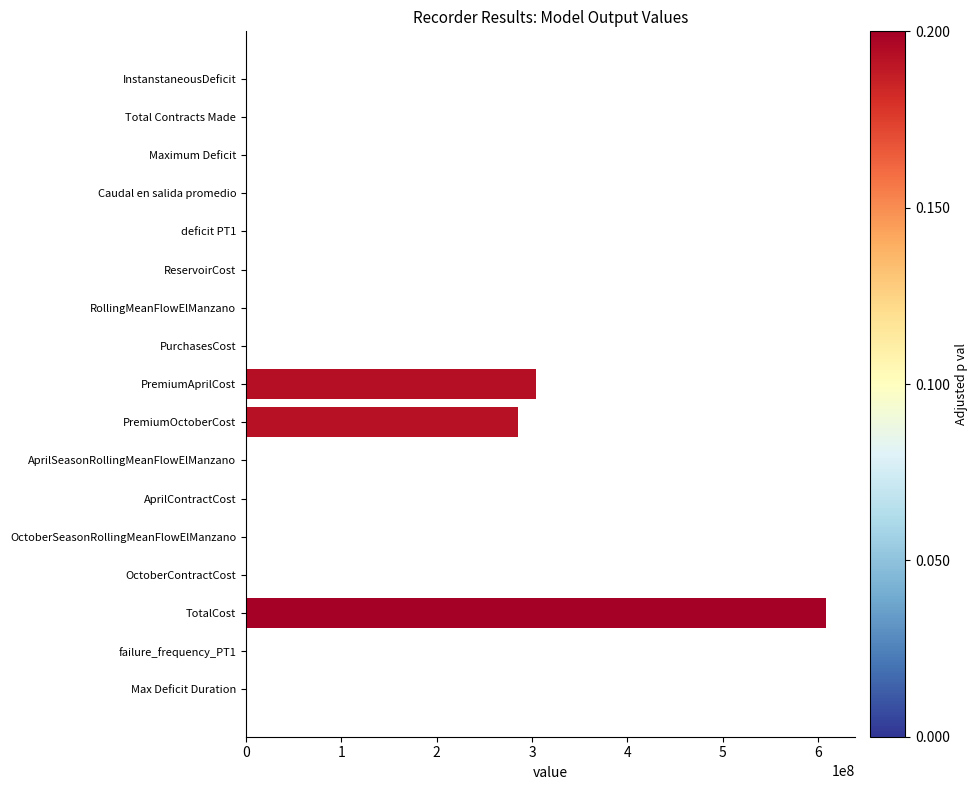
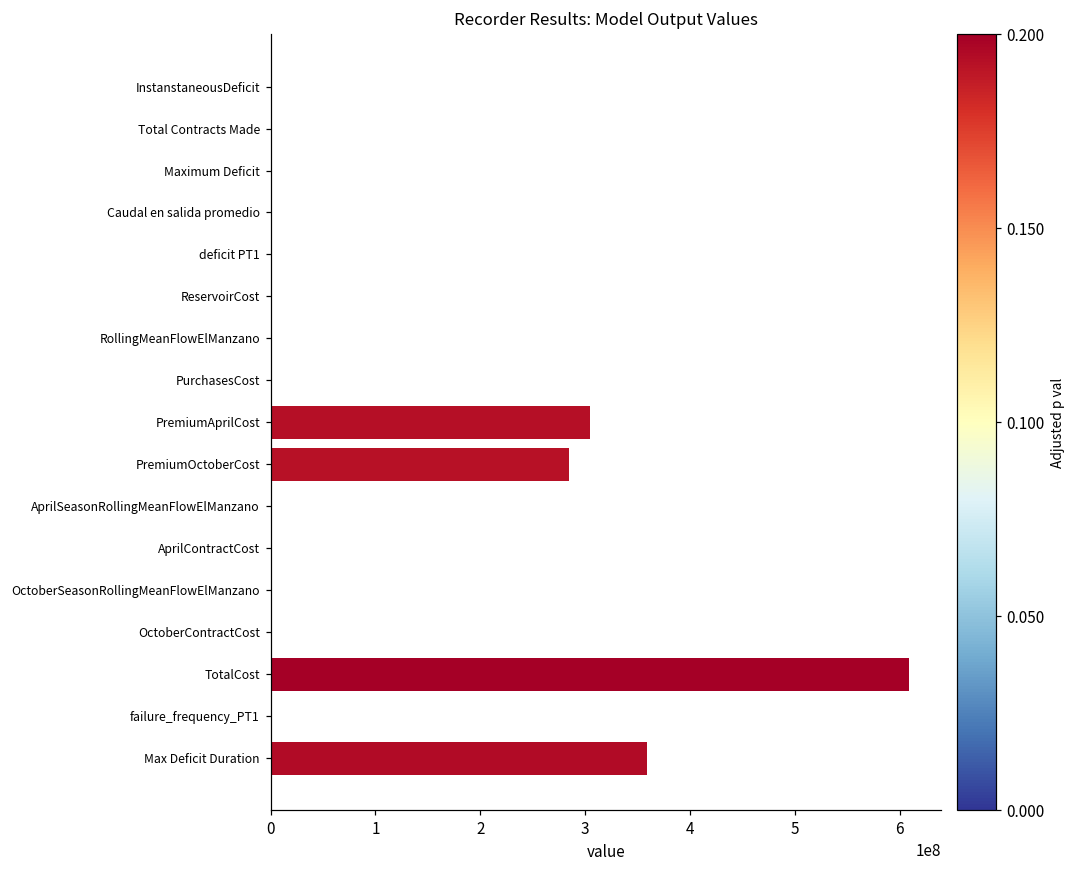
Max Deficit Duration: 0 -> 360000000
